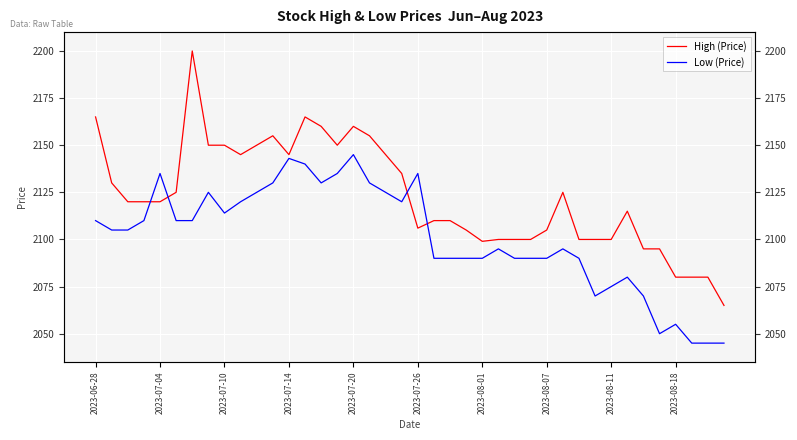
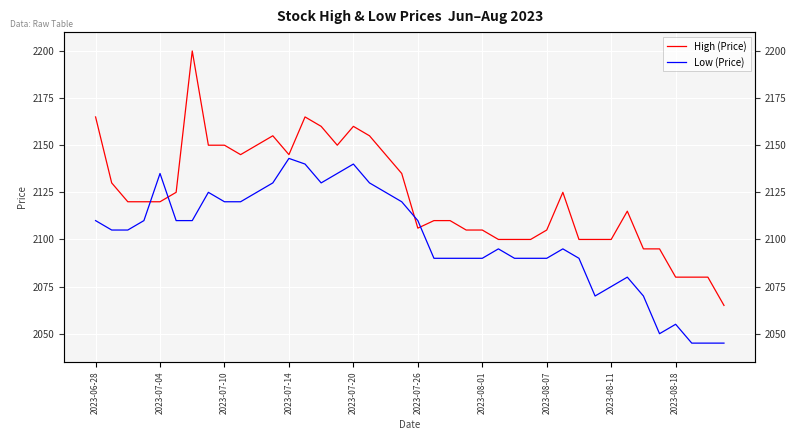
Low (Price), 2023-07-10: 2114 -> 2120
Low (Price), 2023-07-20: 2145 -> 2140
Low (Price), 2023-07-26: 2135 -> 2110
High (Price), 2023-08-01: 2099 -> 2105
